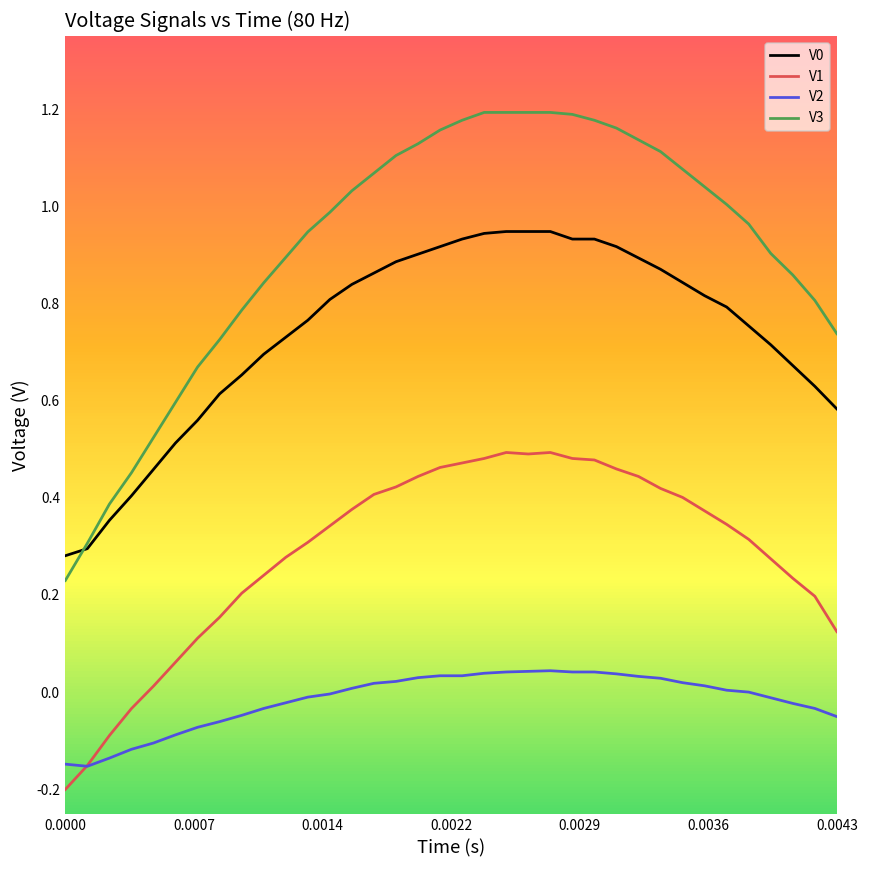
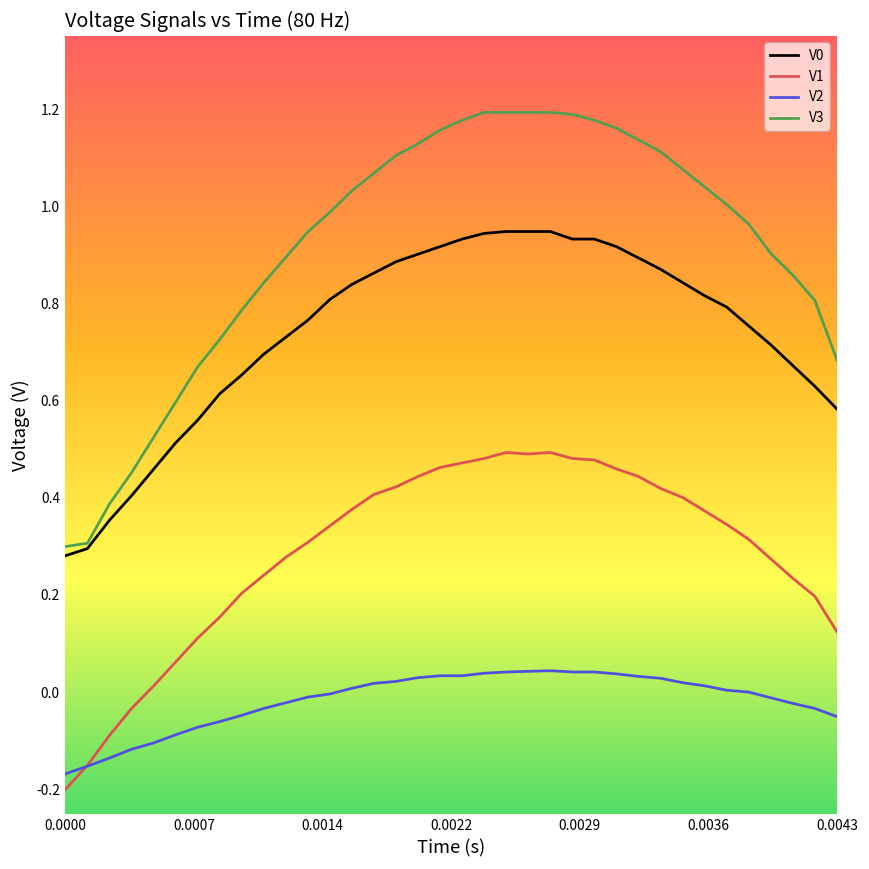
V2, 0.0000: -0.15 -> -0.17
V3, 0.0000: 0.23 -> 0.30
V3, 0.0043: 0.74 -> 0.68
